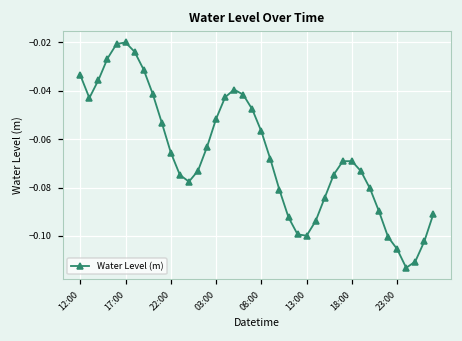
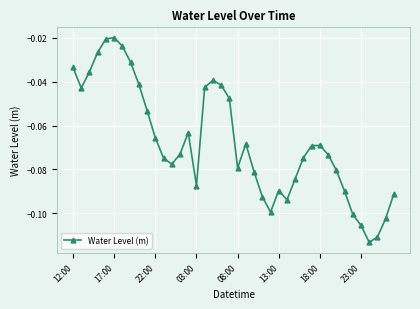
03:00: -0.052 -> -0.087
08:00: -0.057 -> -0.079
13:00: -0.100 -> -0.090
